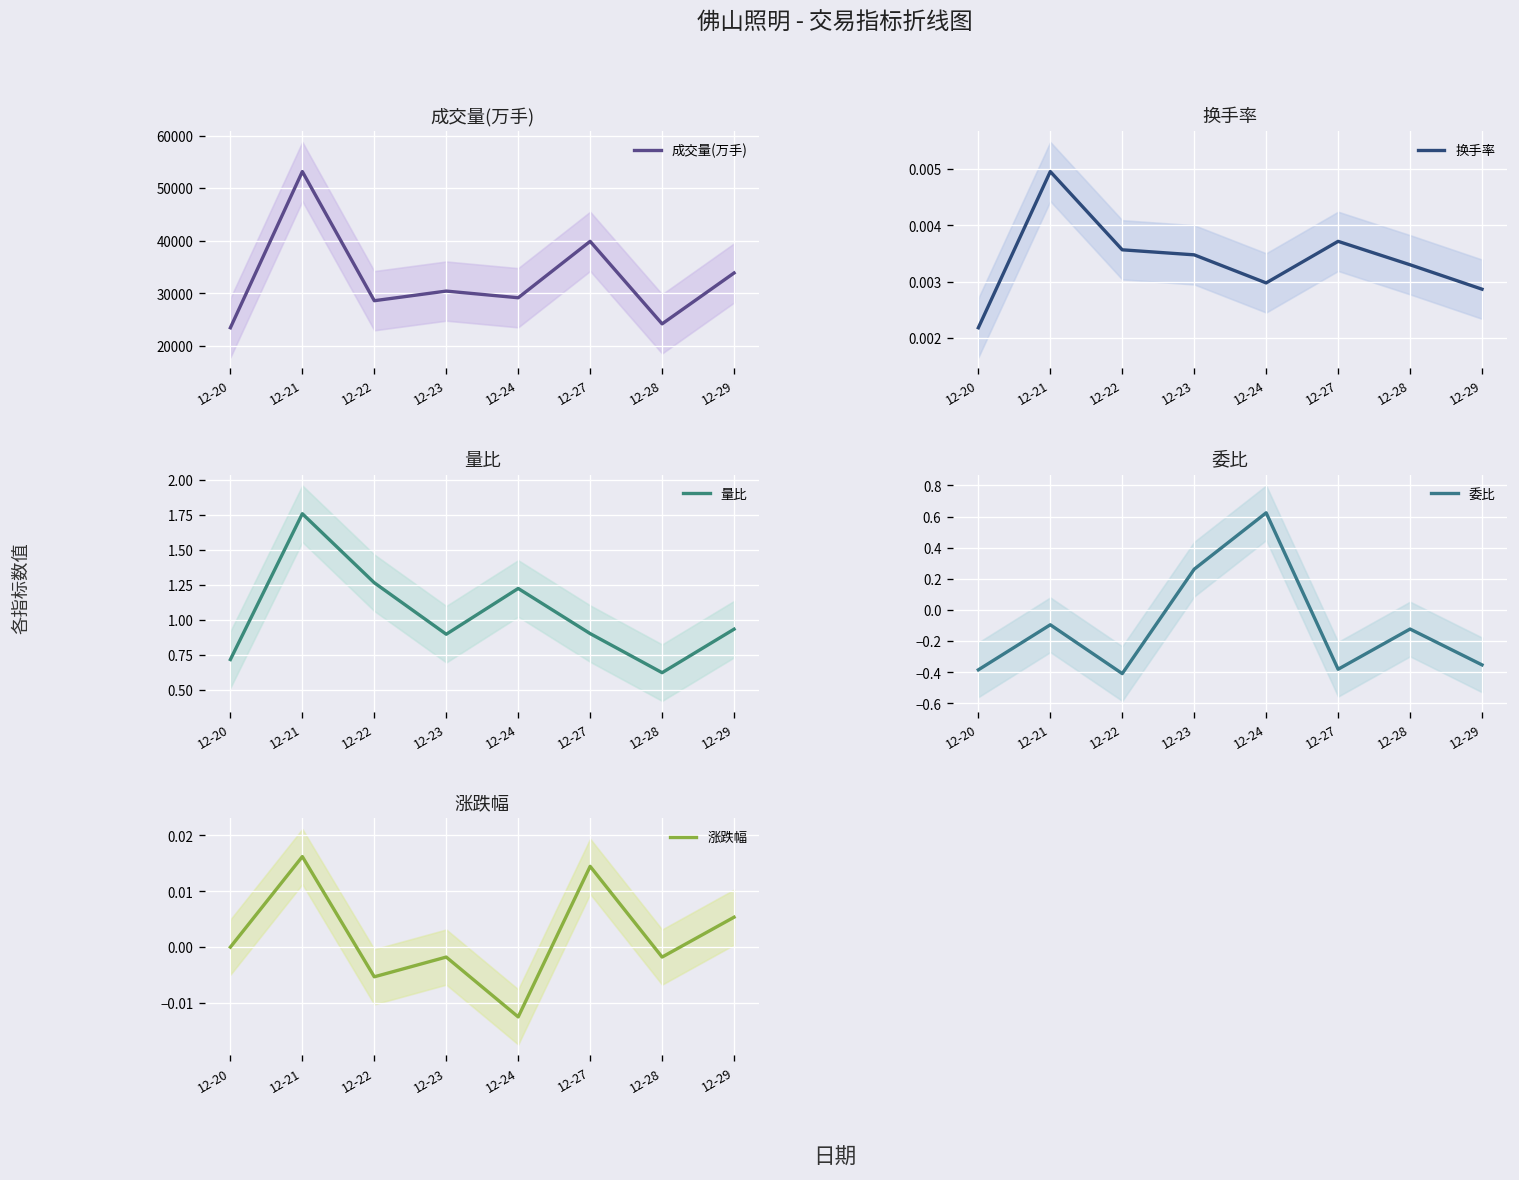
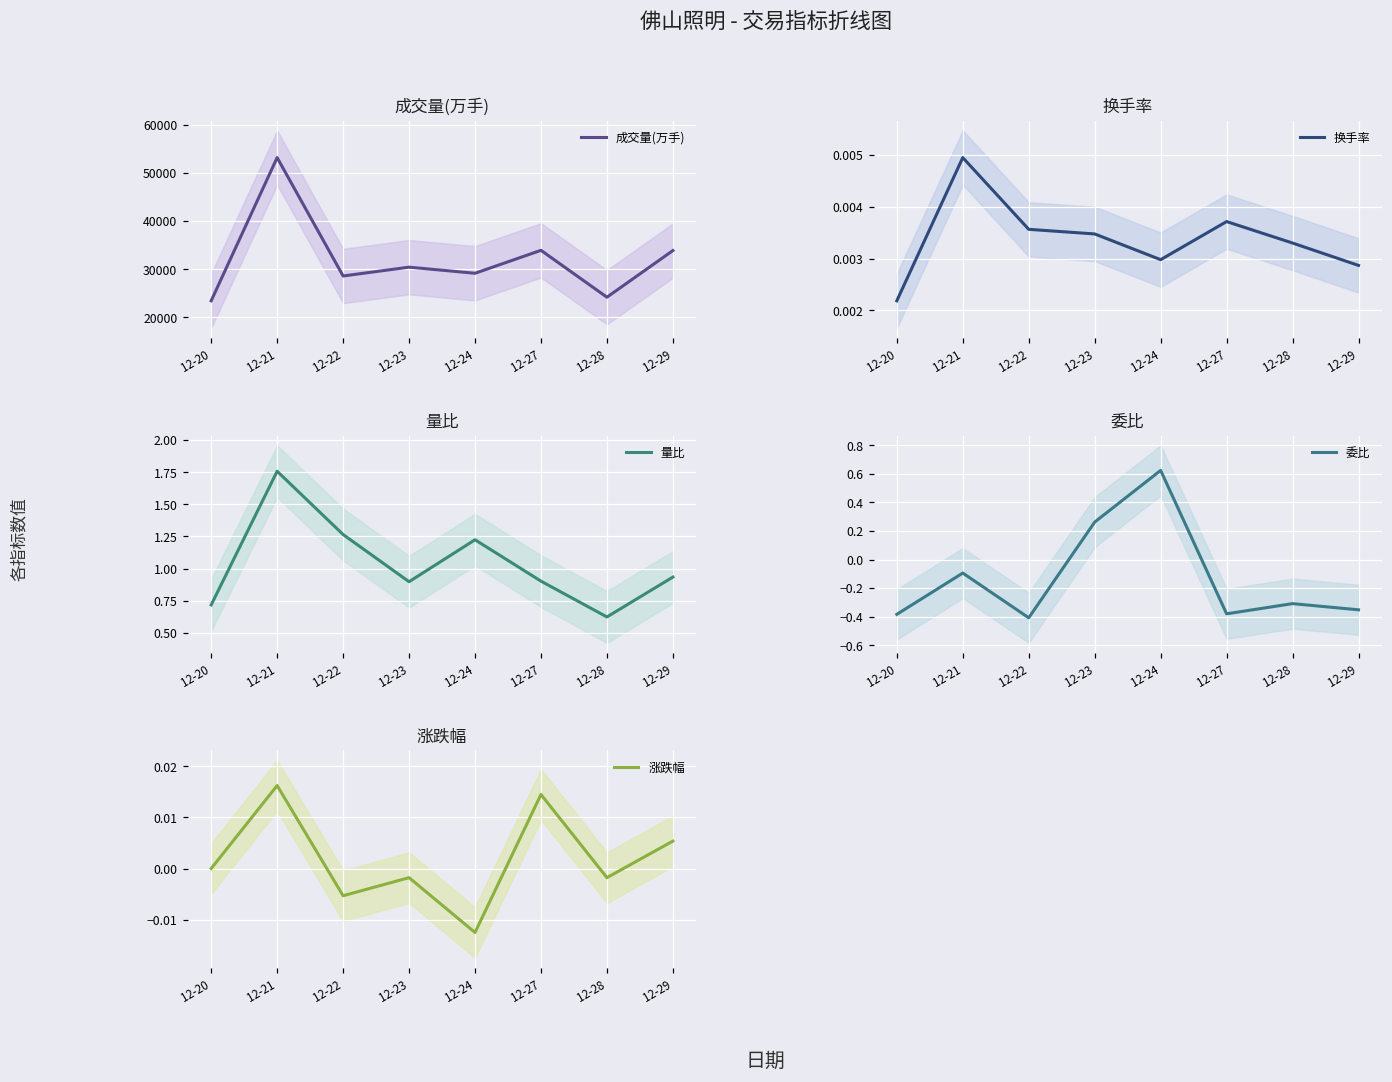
成交量(万手), 成交量(万手), 12-27: 40000 -> 34000
委比, 委比, 12-28: -0.12 -> -0.31
